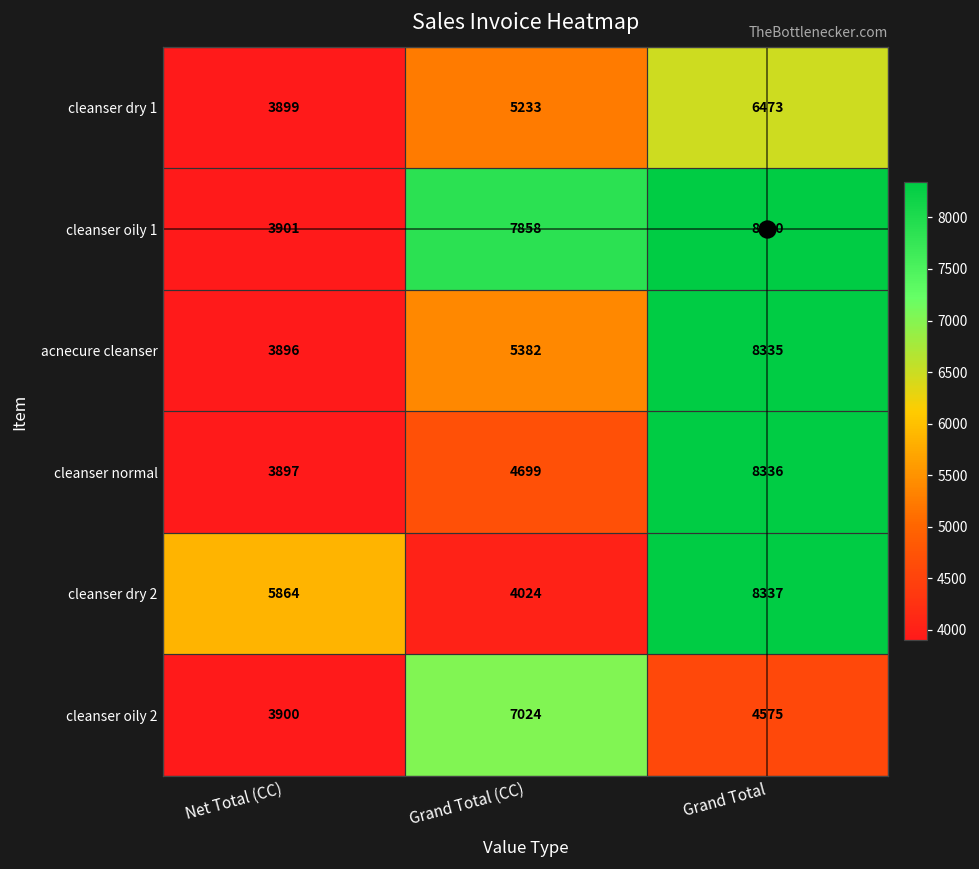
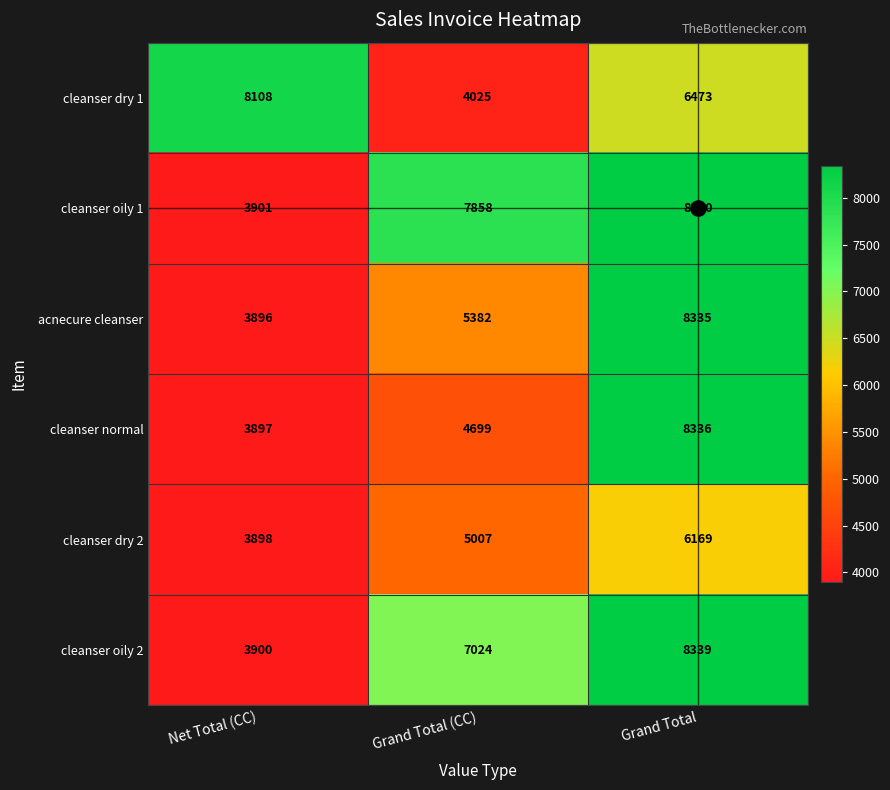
cleanser dry 1, Net Total (CC): 3899 -> 8108
cleanser dry 1, Grand Total (CC): 5233 -> 4025
cleanser dry 2, Net Total (CC): 5864 -> 3898
cleanser dry 2, Grand Total (CC): 4024 -> 5007
cleanser dry 2, Grand Total: 8337 -> 6169
cleanser oily 2, Grand Total: 4575 -> 8339
